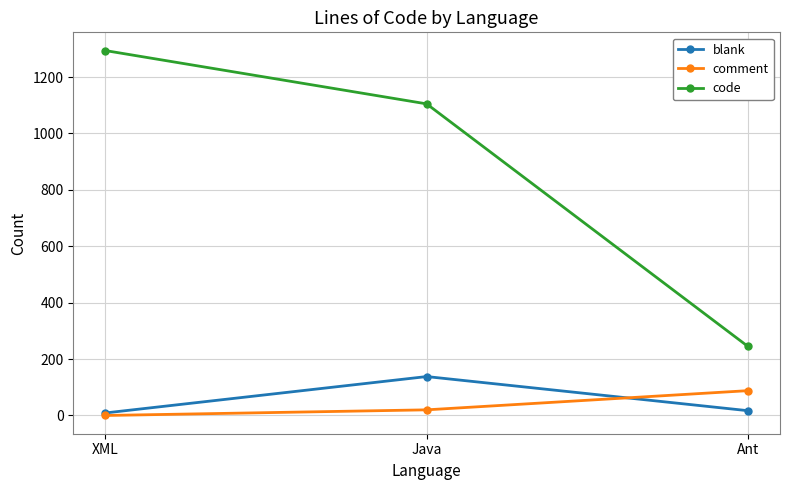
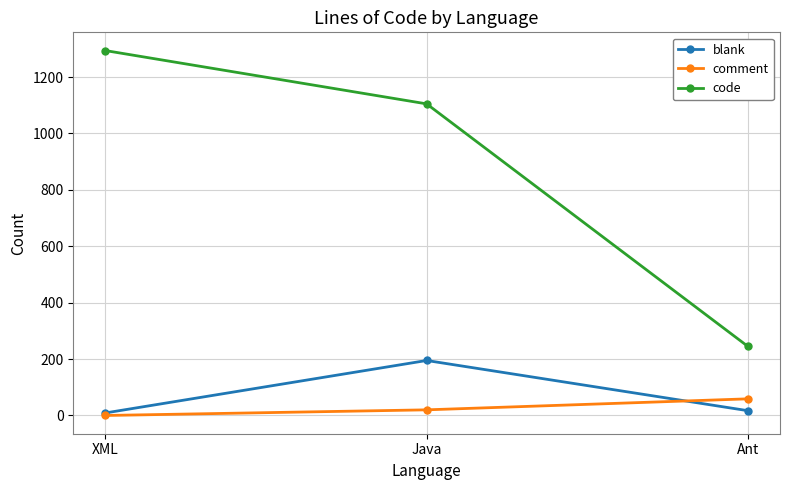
blank, Java: 140 -> 200
comment, Ant: 90 -> 60
